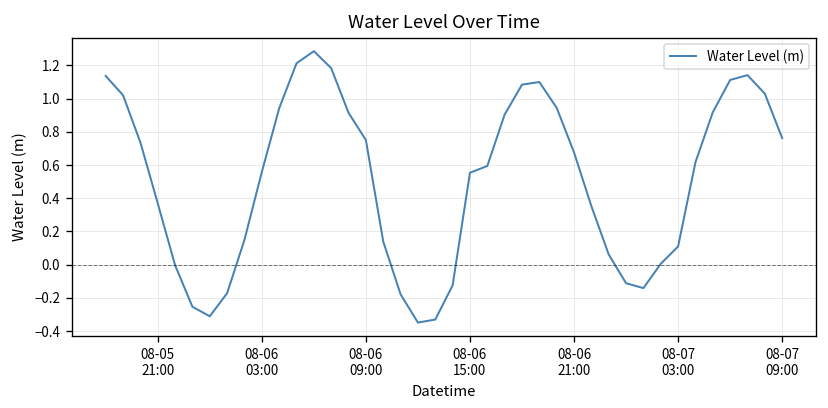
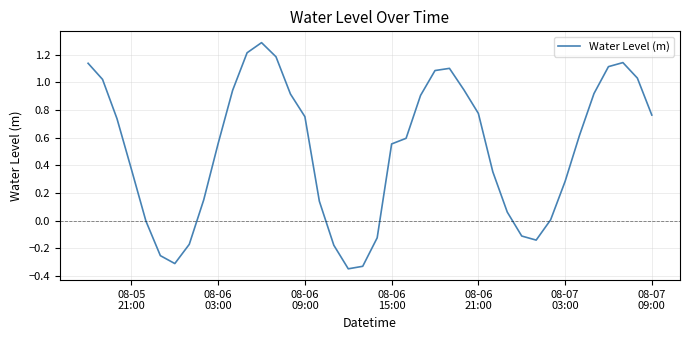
08-06 21:00: 0.68 -> 0.77
08-07 03:00: 0.11 -> 0.28
